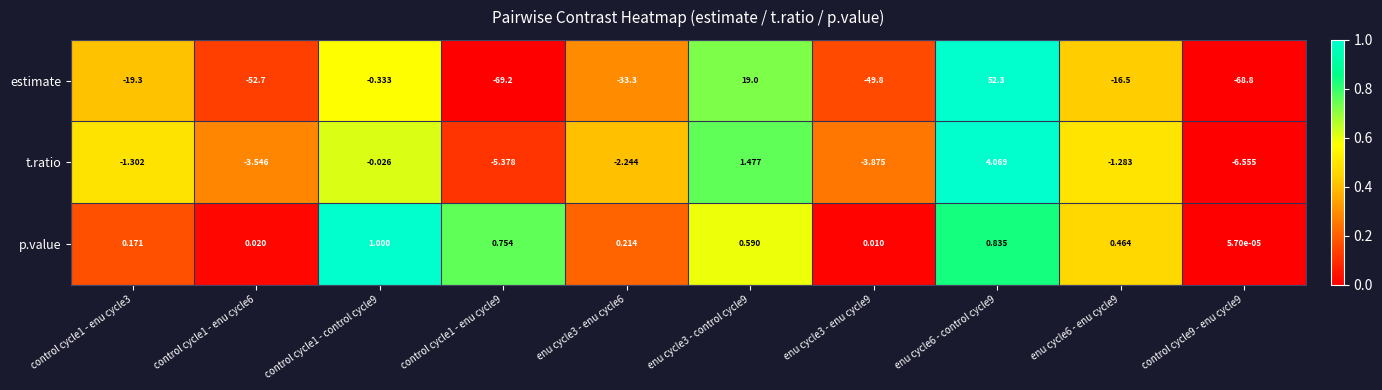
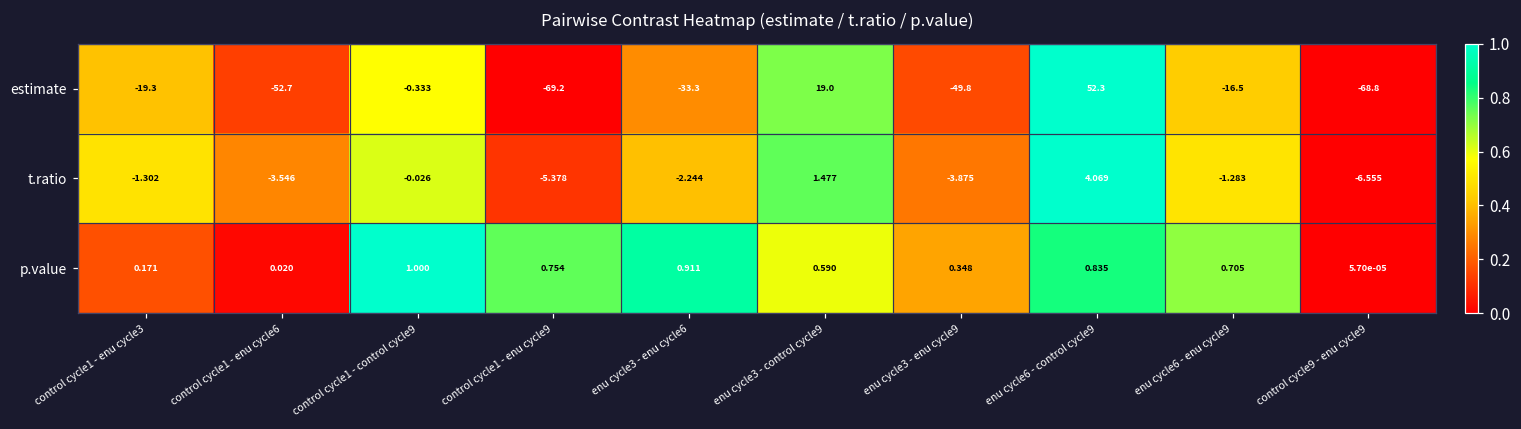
p.value, enu cycle3 - enu cycle6: 0.214 -> 0.911
p.value, enu cycle3 - enu cycle9: 0.010 -> 0.348
p.value, enu cycle6 - enu cycle9: 0.464 -> 0.705
